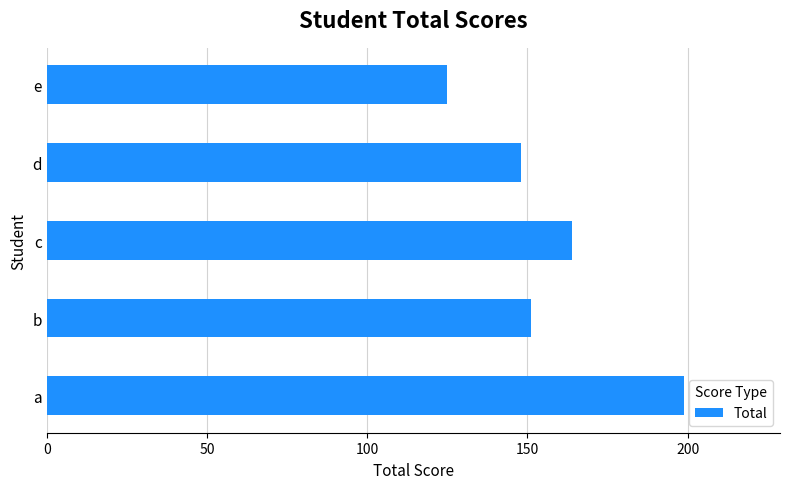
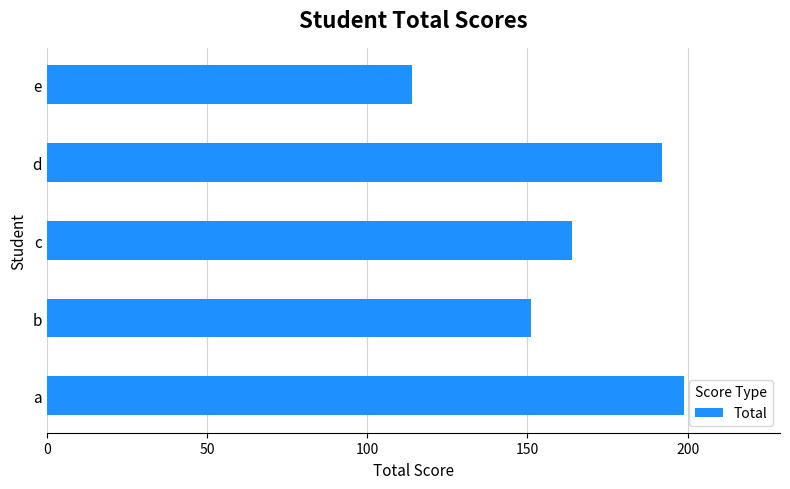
e: 125 -> 114
d: 148 -> 192
